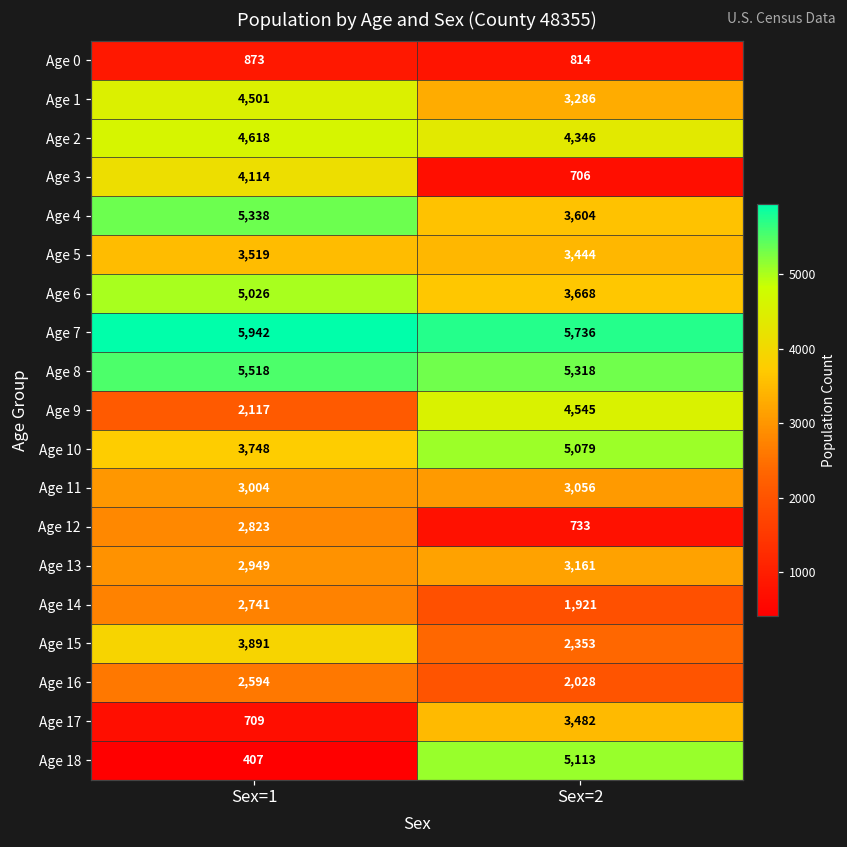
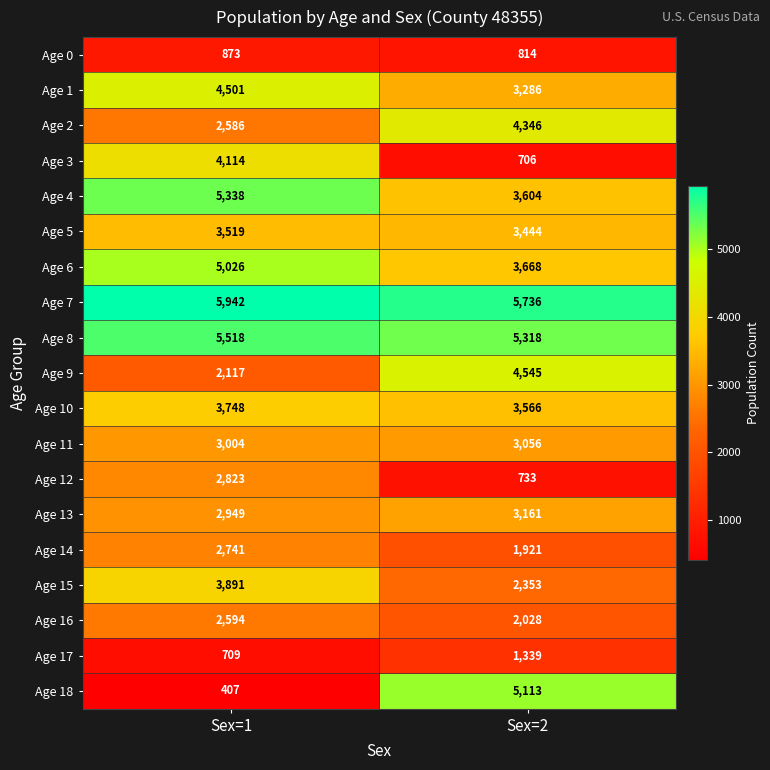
Age 2, Sex=1: 4,618 -> 2,586
Age 10, Sex=2: 5,079 -> 3,566
Age 17, Sex=2: 3,482 -> 1,339
